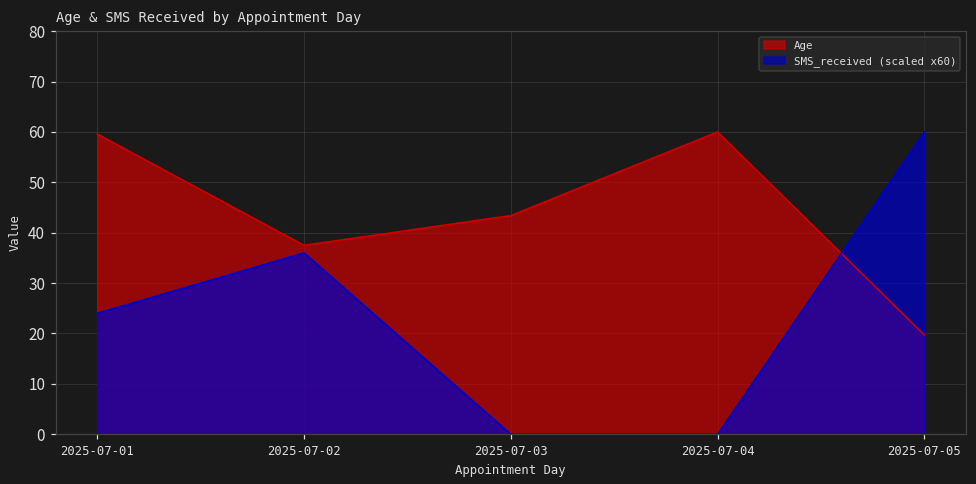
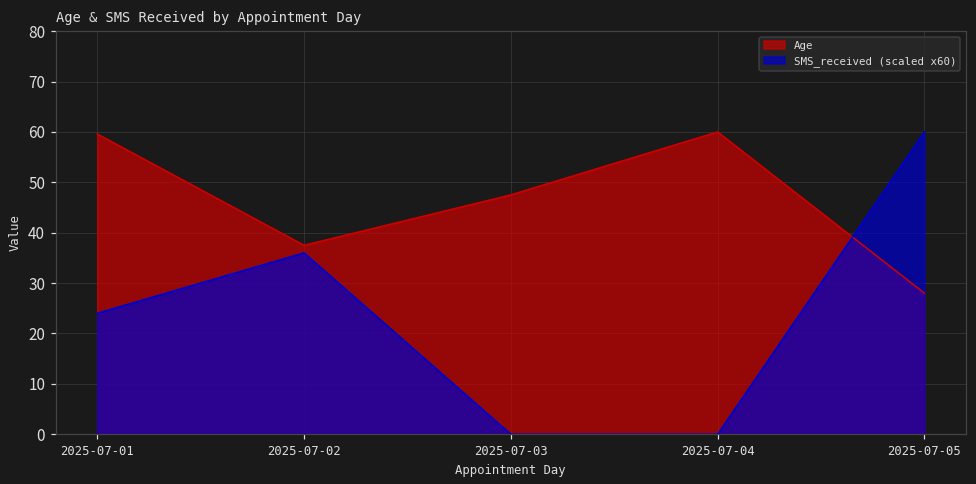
Age, 2025-07-03: 43 -> 48
Age, 2025-07-05: 20 -> 28
